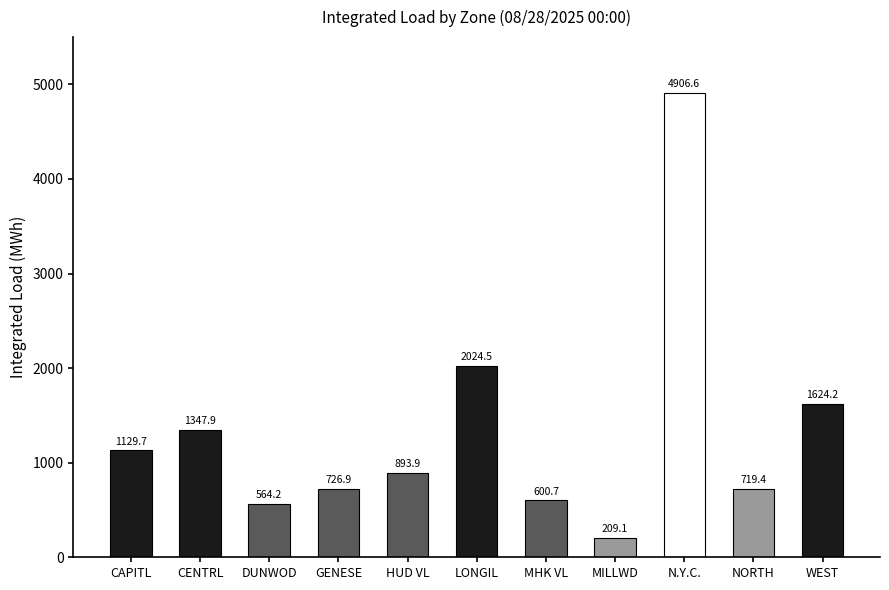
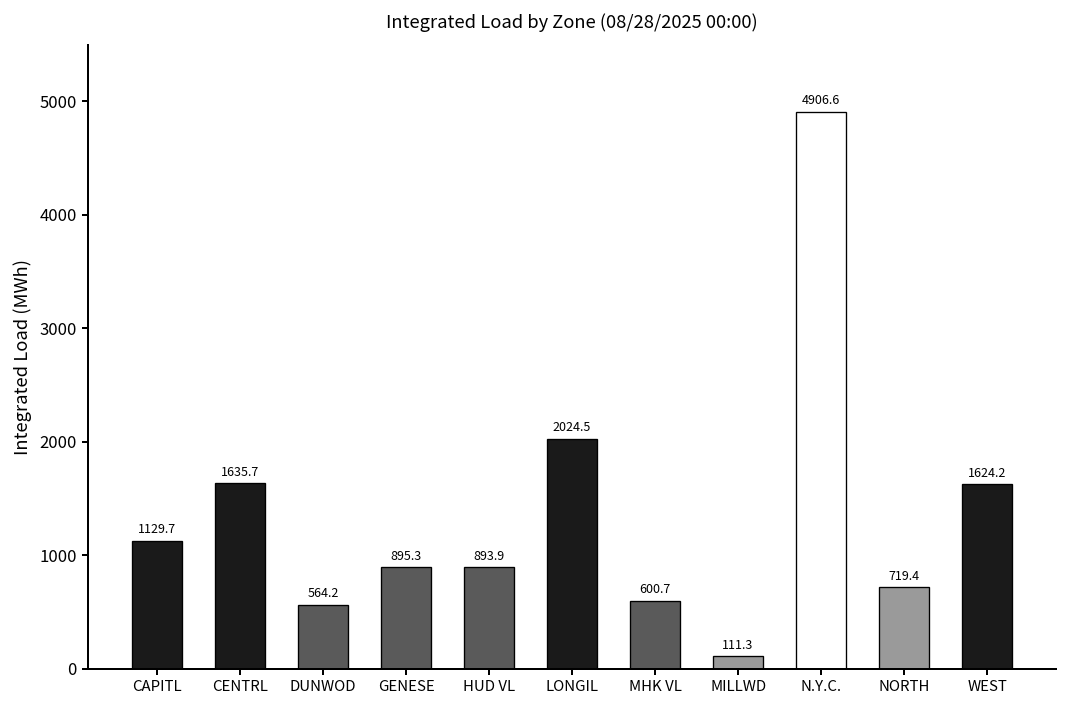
CENTRL: 1347.9 -> 1635.7
GENESE: 726.9 -> 895.3
MILLWD: 209.1 -> 111.3
